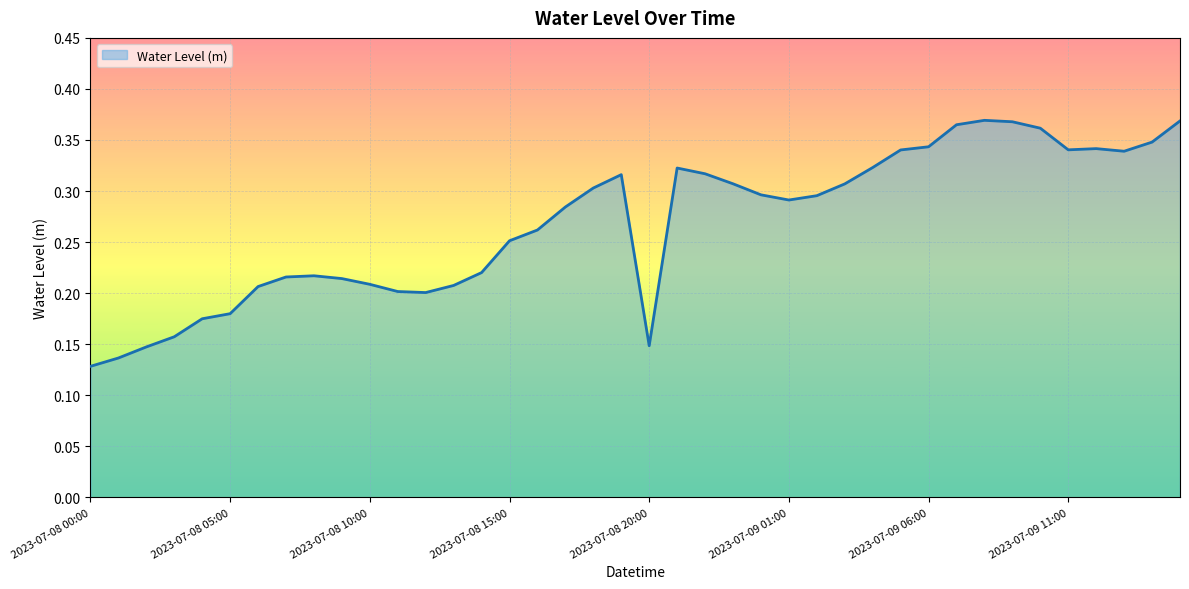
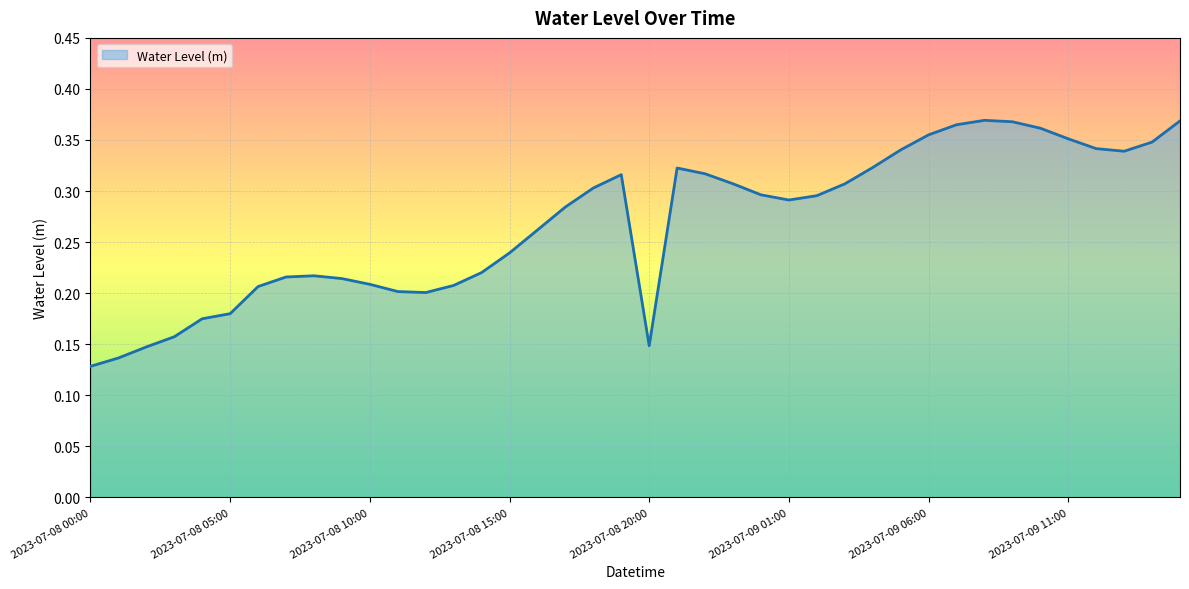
2023-07-08 15:00: 0.251 -> 0.239
2023-07-09 06:00: 0.343 -> 0.355
2023-07-09 11:00: 0.340 -> 0.351
